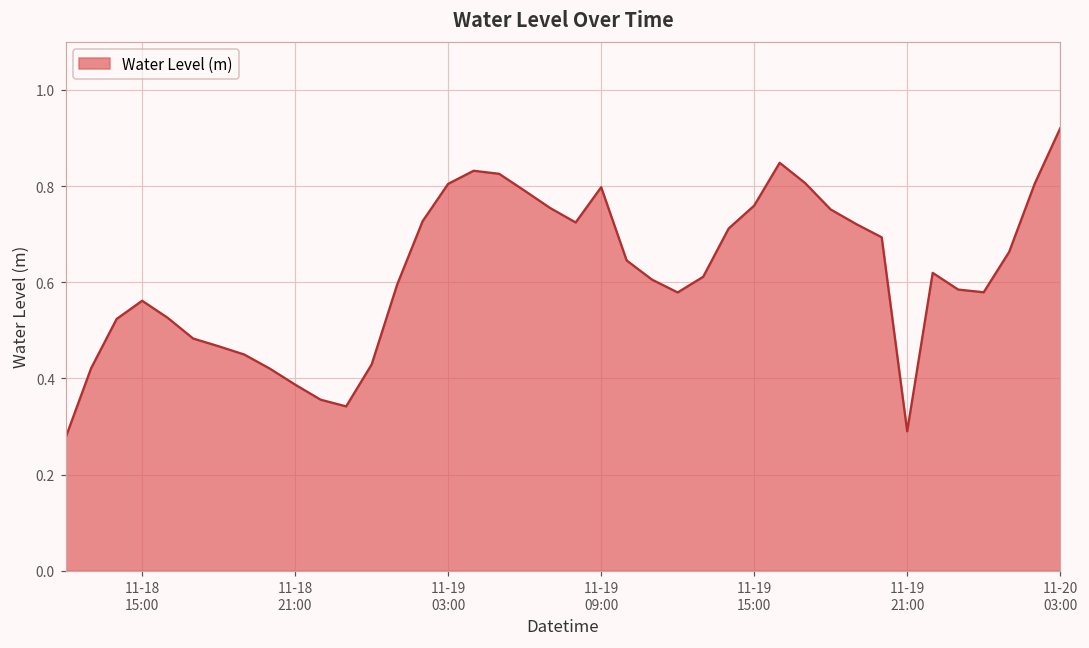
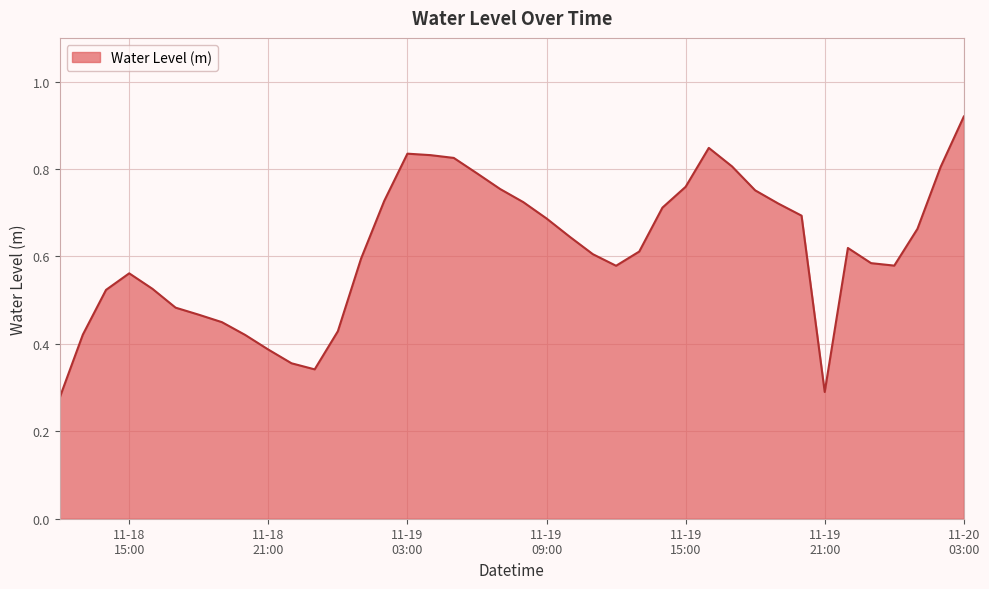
11-19 03:00: 0.80 -> 0.84
11-19 09:00: 0.80 -> 0.69
